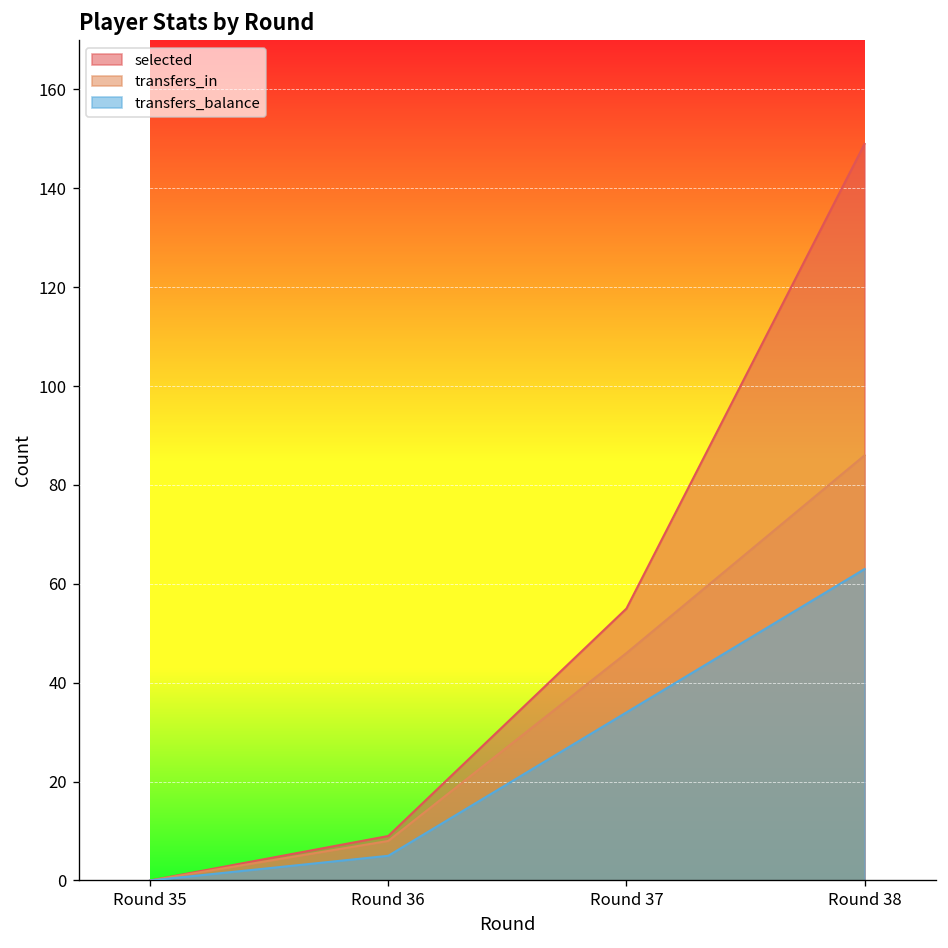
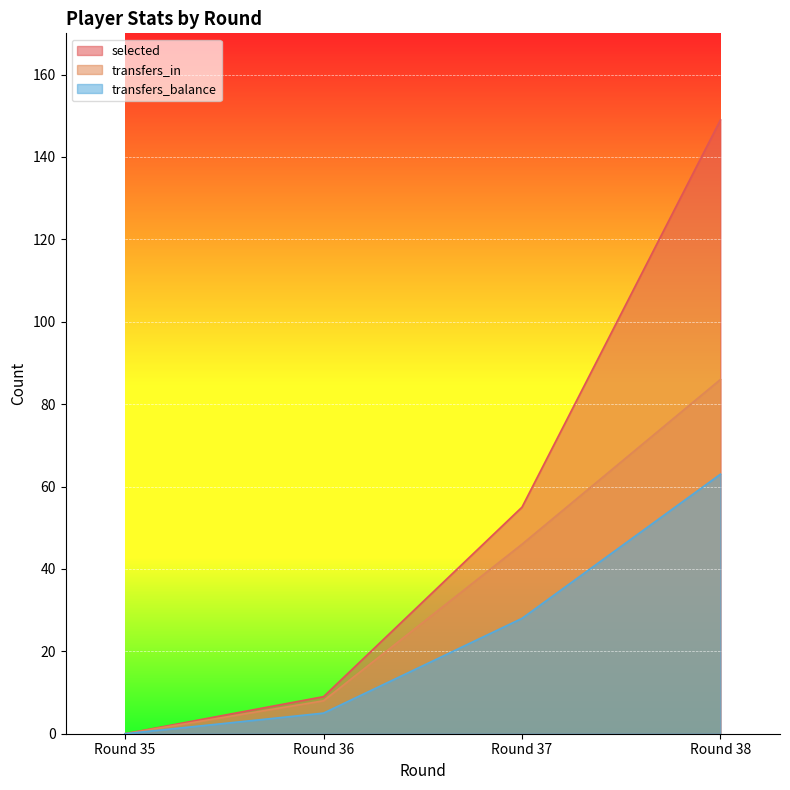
transfers_balance, Round 37: 34 -> 28
